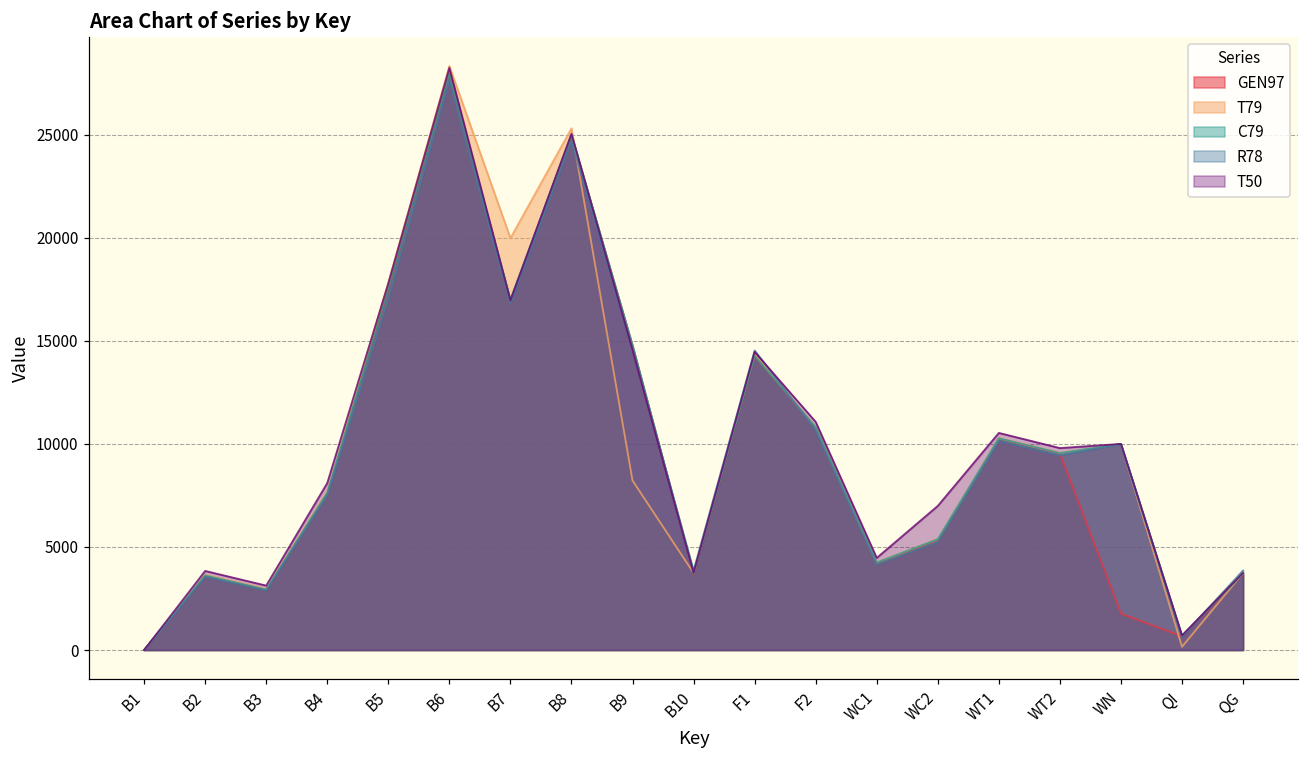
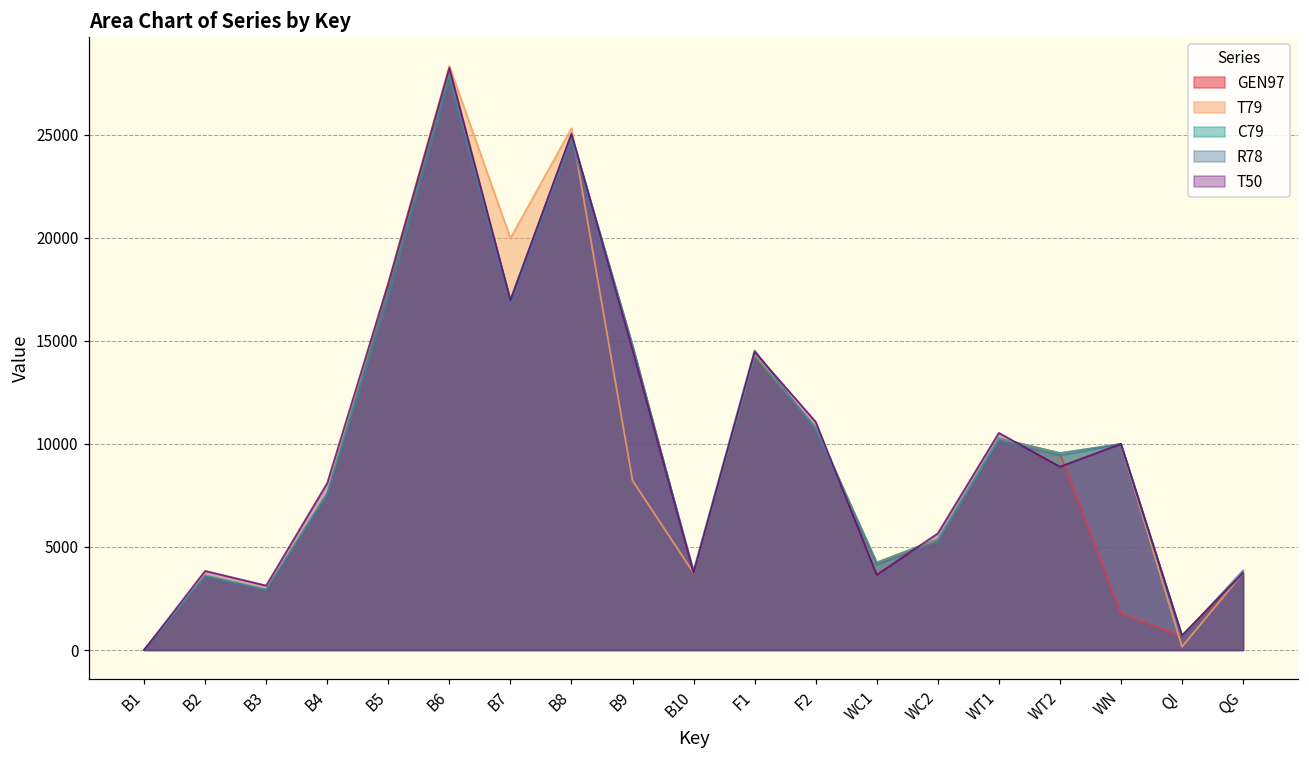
T50, WC1: 4500 -> 3600
T50, WC2: 7000 -> 5700
T50, WT2: 9800 -> 8900
